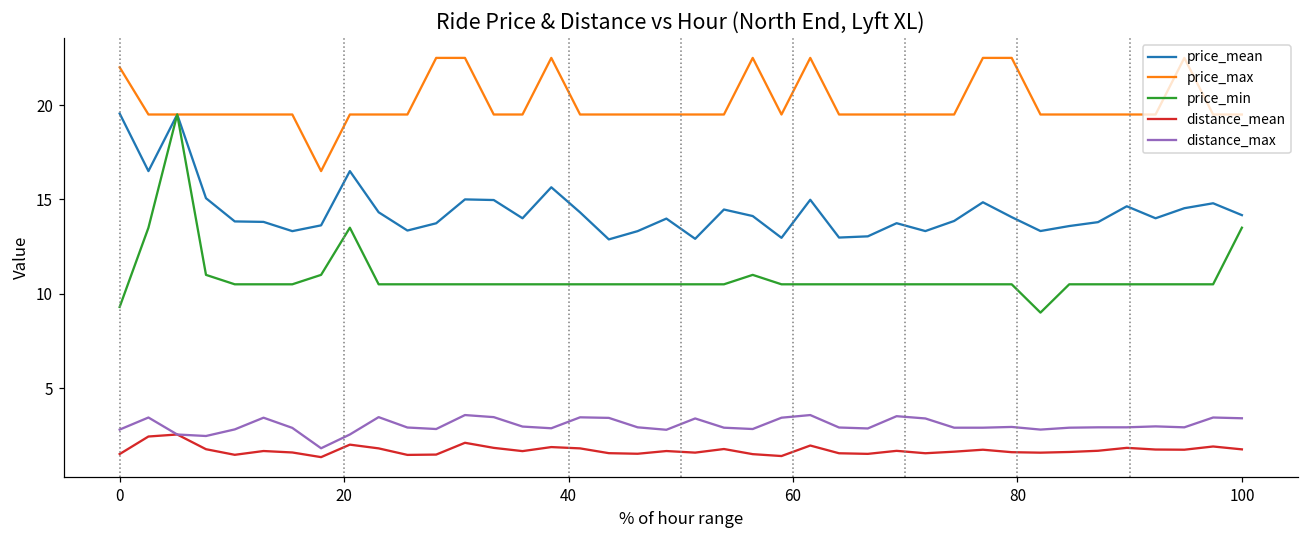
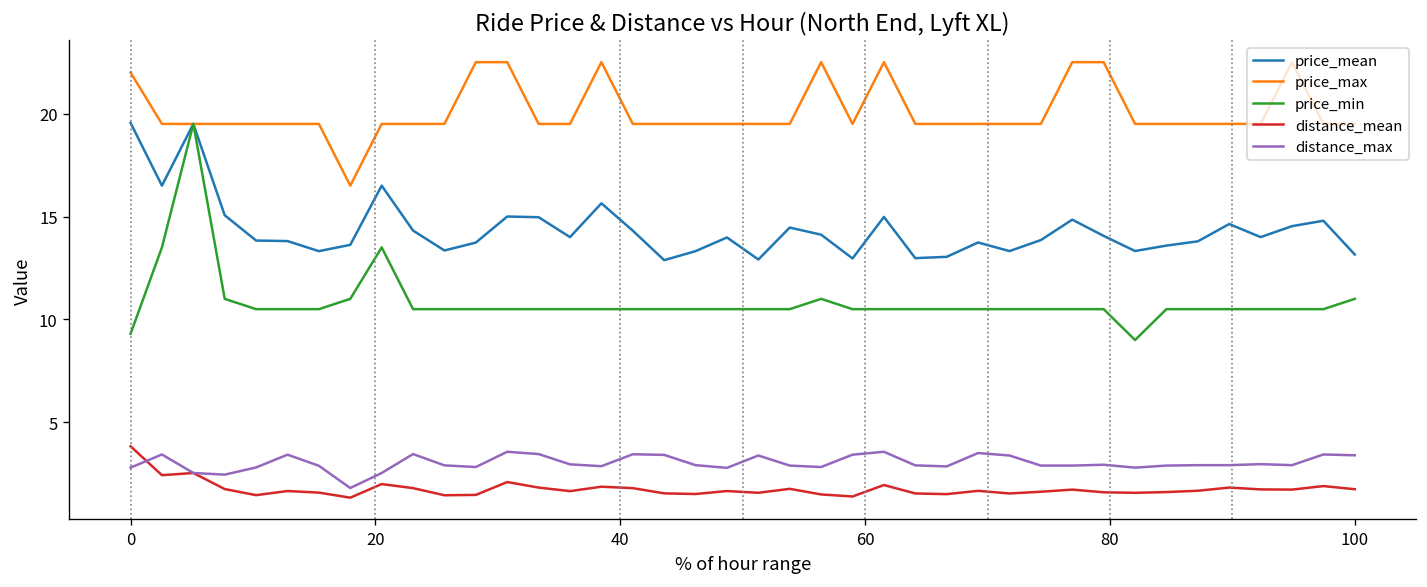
distance_mean, 0: 1.5 -> 3.8
price_mean, 100: 14.2 -> 13.2
price_min, 100: 13.5 -> 11.0
